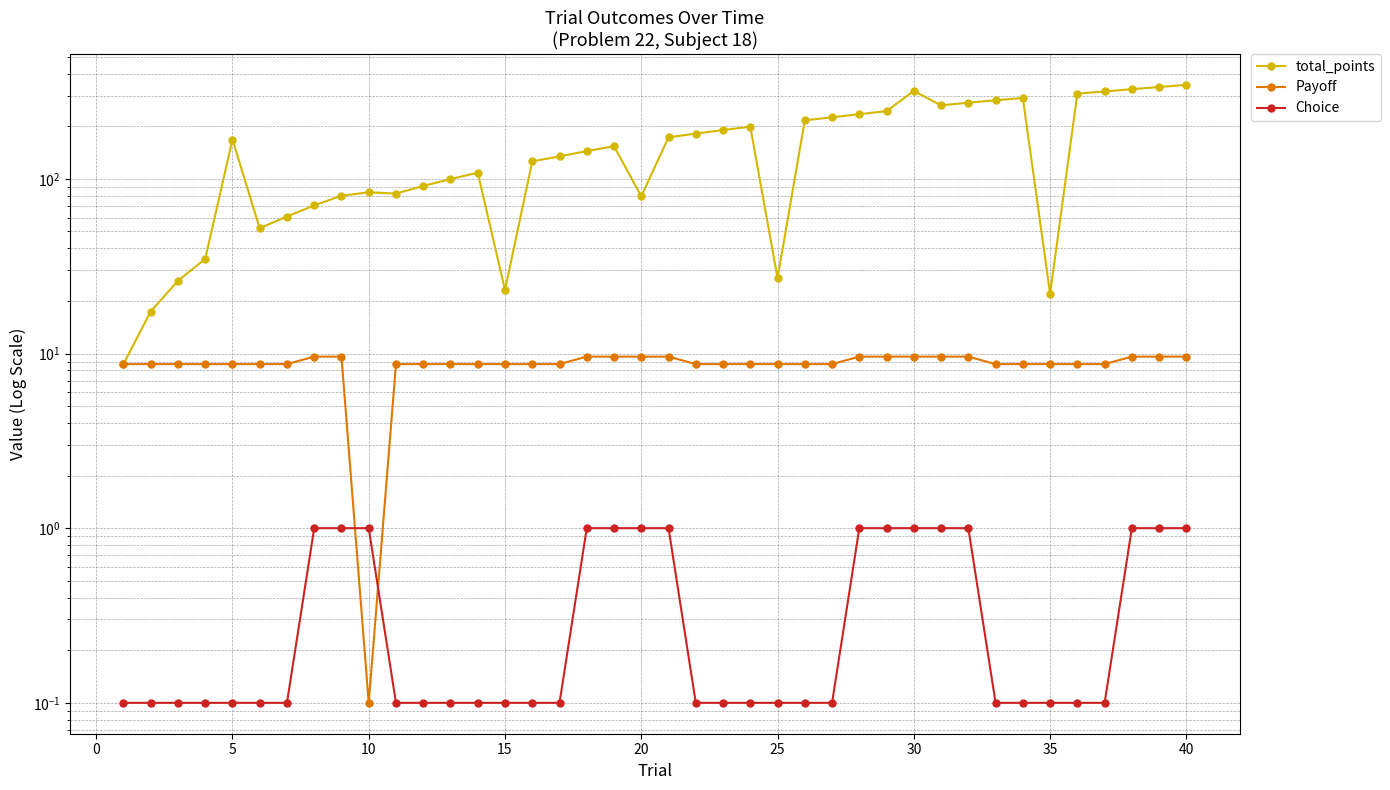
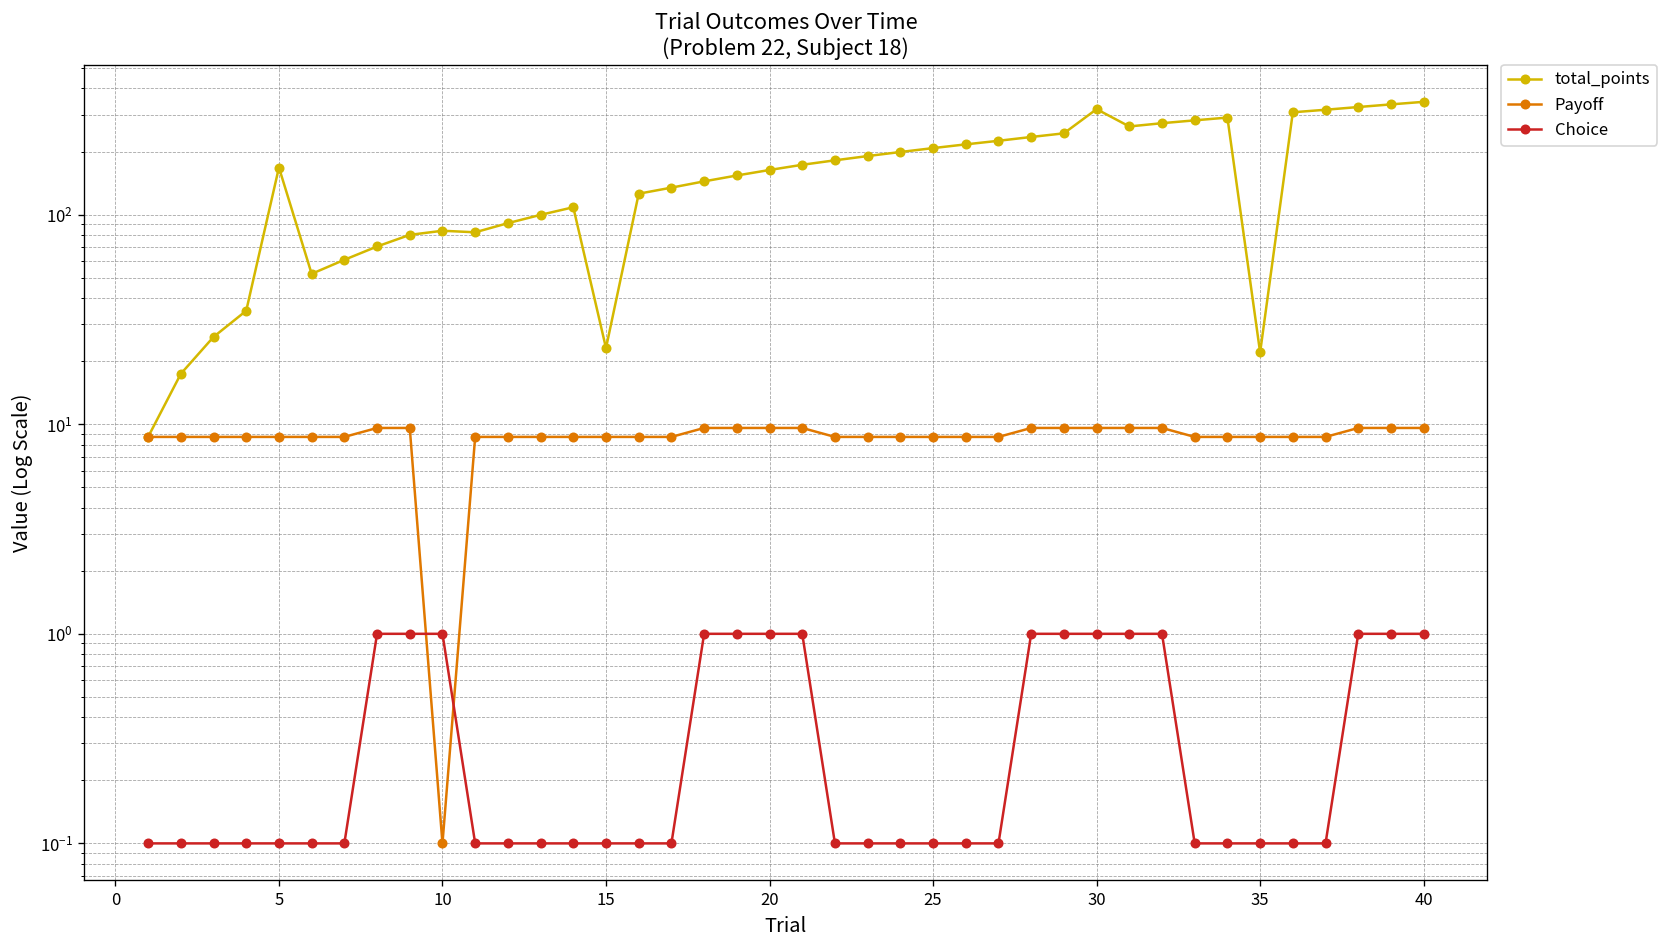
total_points, 20: 80 -> 160
total_points, 25: 27 -> 210
